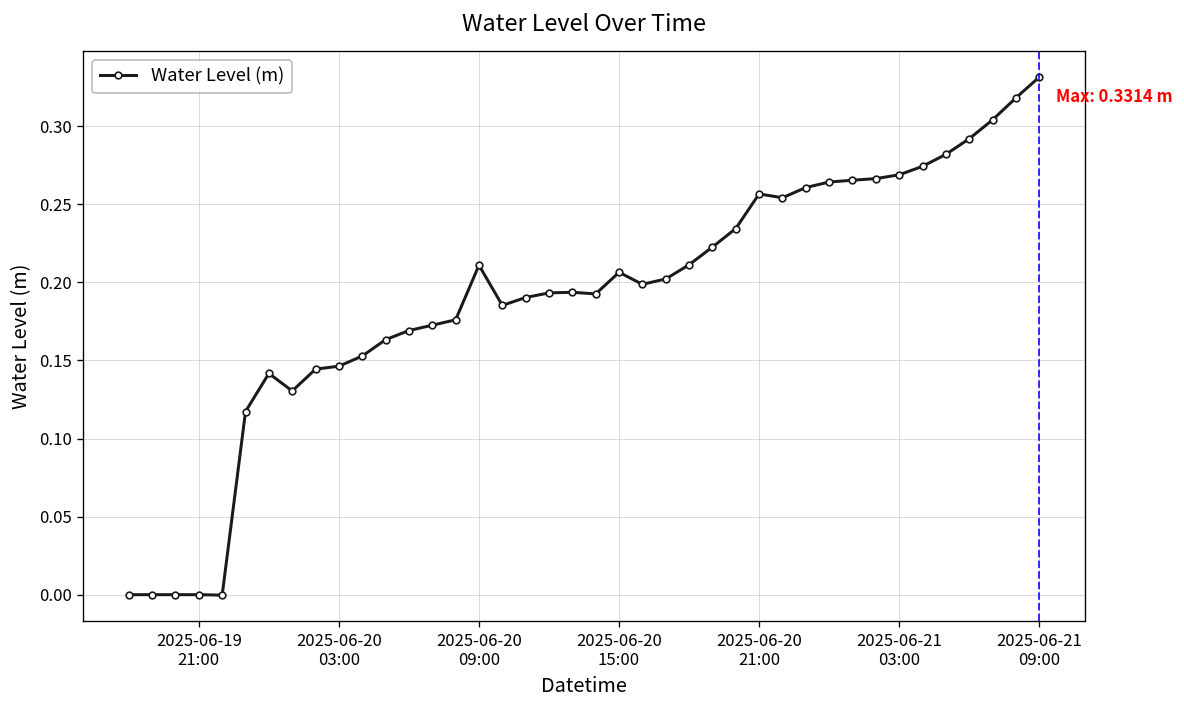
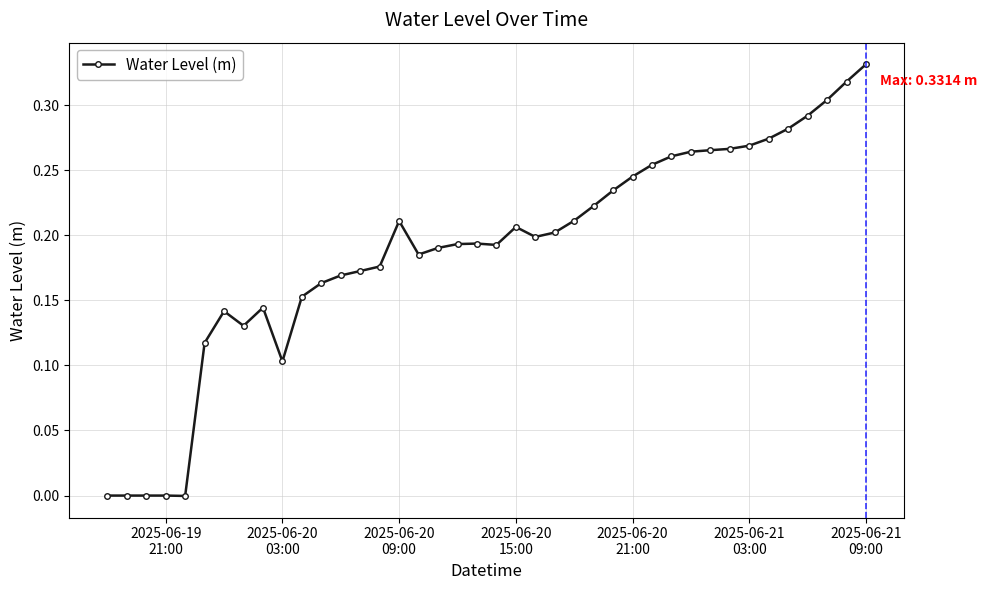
2025-06-20 03:00: 0.146 -> 0.103
2025-06-20 21:00: 0.257 -> 0.245
